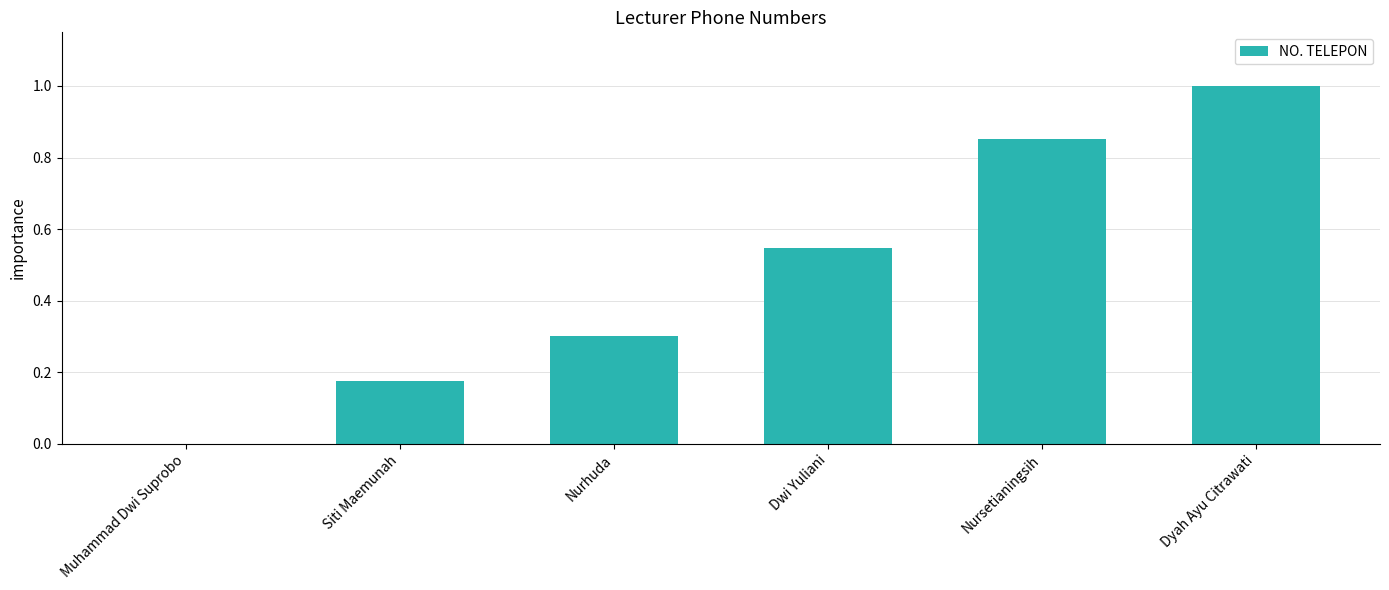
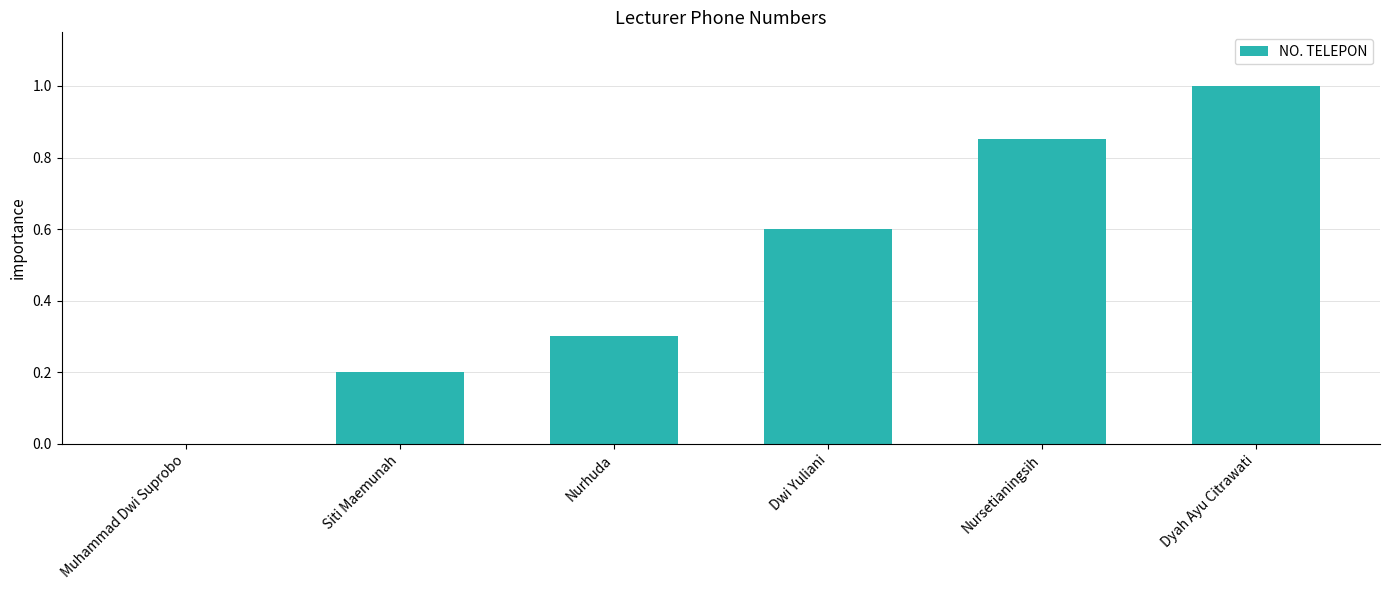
Siti Maemunah: 0.17 -> 0.20
Dwi Yuliani: 0.55 -> 0.60
